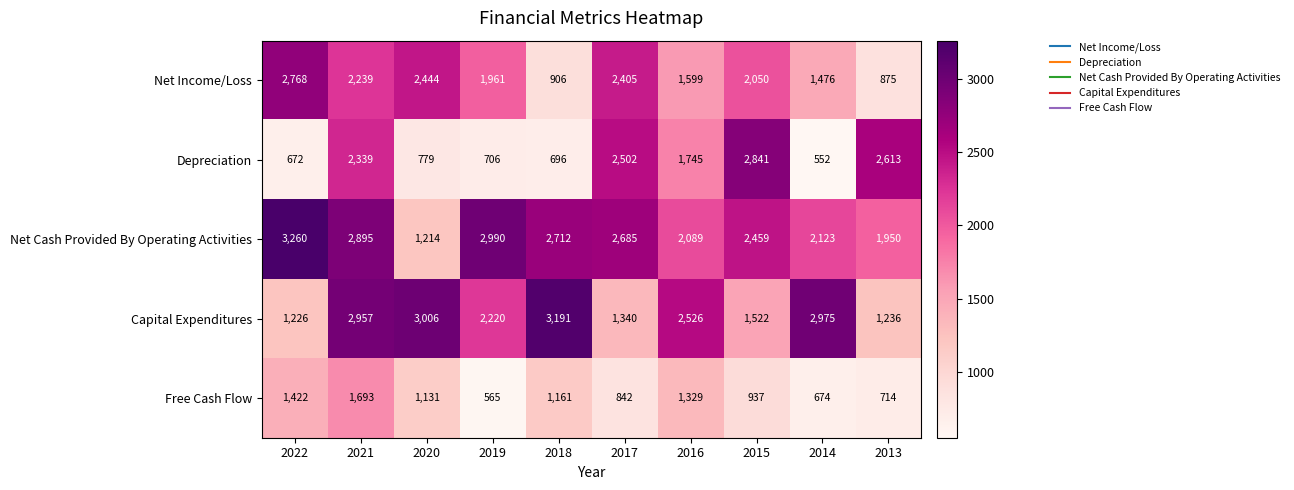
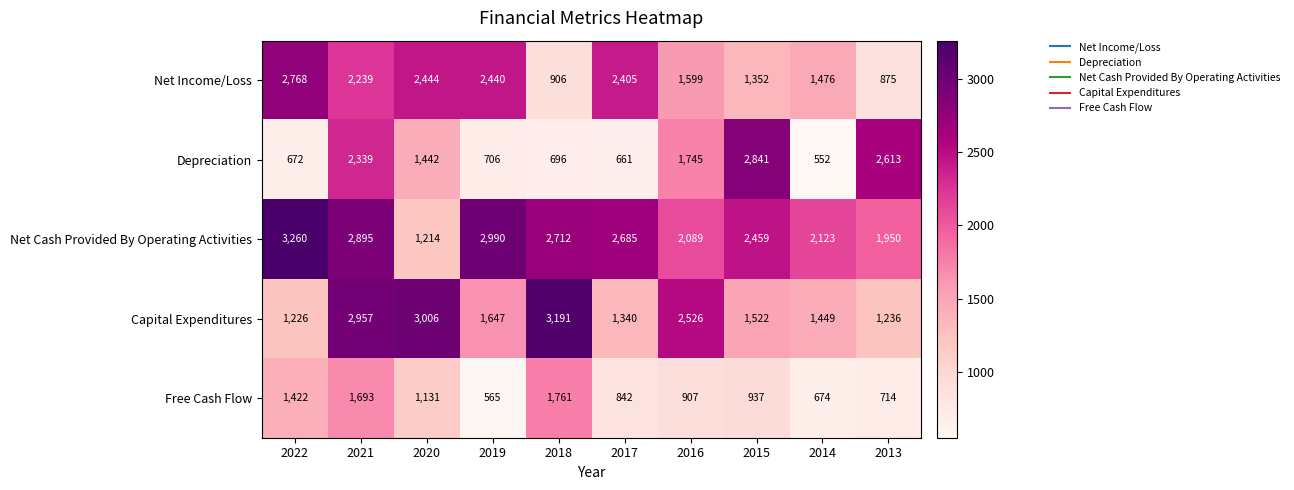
Net Income/Loss, 2019: 1,961 -> 2,440
Net Income/Loss, 2015: 2,050 -> 1,352
Depreciation, 2020: 779 -> 1,442
Depreciation, 2017: 2,502 -> 661
Capital Expenditures, 2019: 2,220 -> 1,647
Capital Expenditures, 2014: 2,975 -> 1,449
Free Cash Flow, 2018: 1,161 -> 1,761
Free Cash Flow, 2016: 1,329 -> 907
